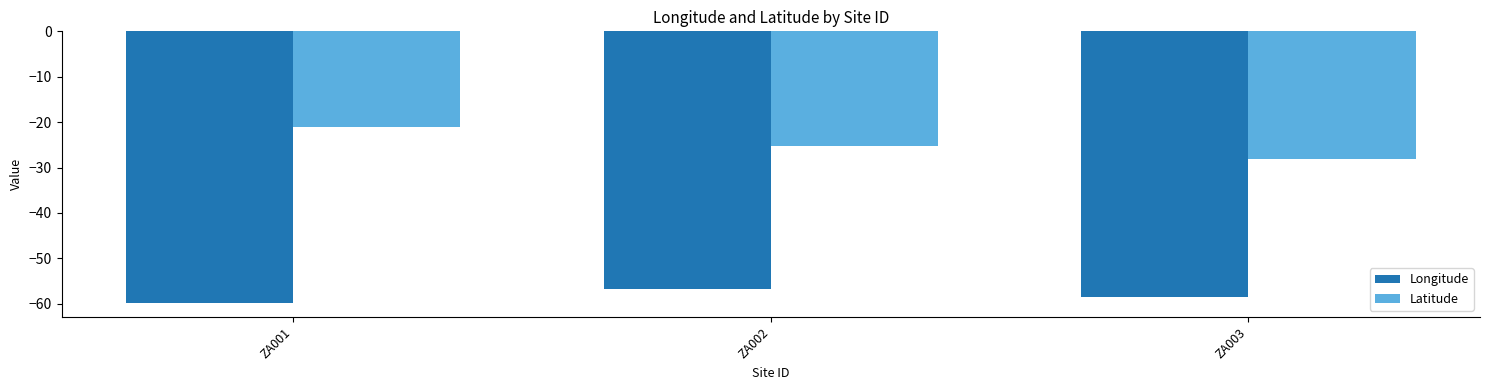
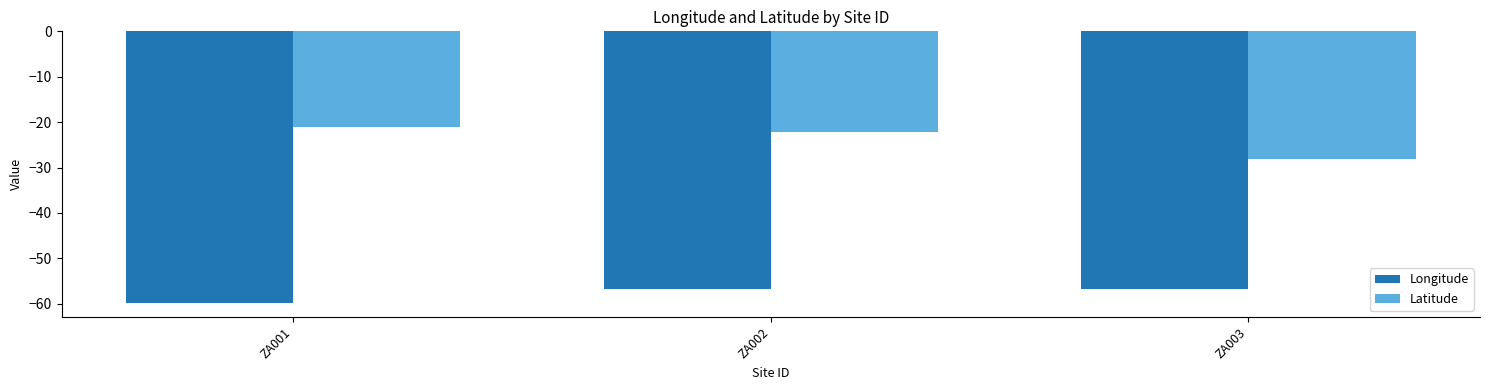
Latitude, ZA002: -25 -> -22
Longitude, ZA003: -59 -> -57
